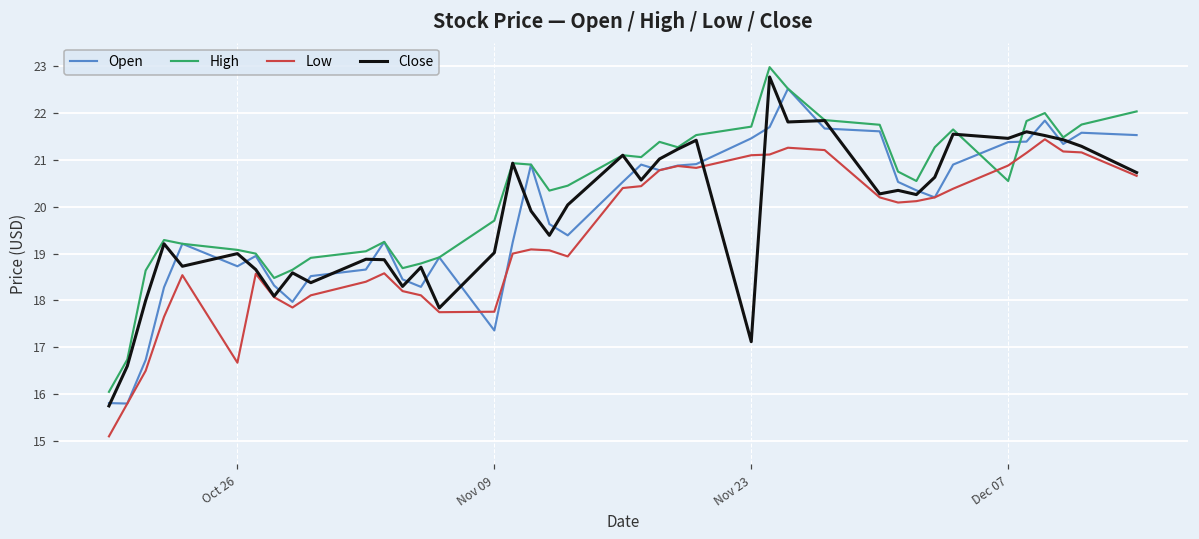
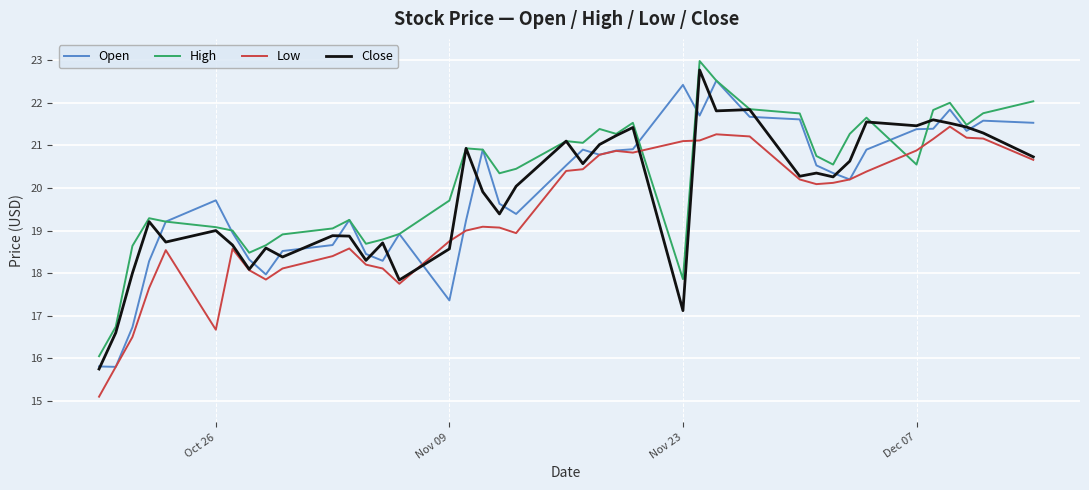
Open, Oct 26: 18.7 -> 19.7
Low, Nov 09: 17.8 -> 18.8
Close, Nov 09: 19.0 -> 18.6
Open, Nov 23: 21.5 -> 22.4
High, Nov 23: 21.7 -> 17.9
